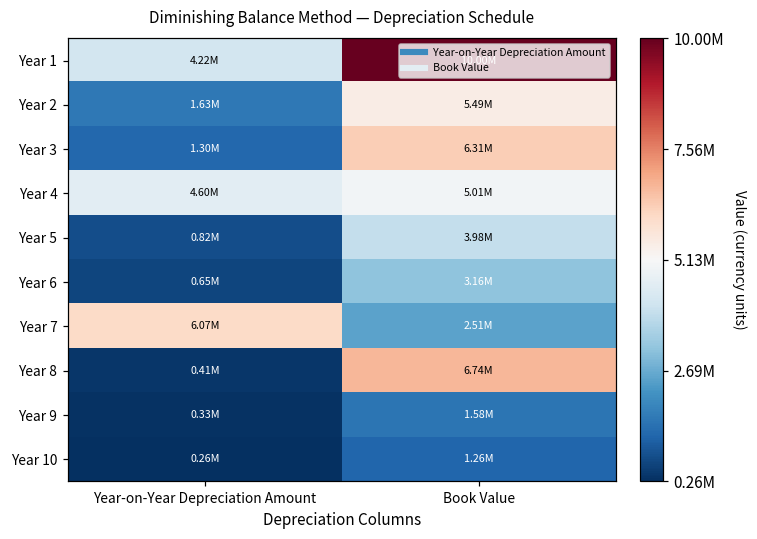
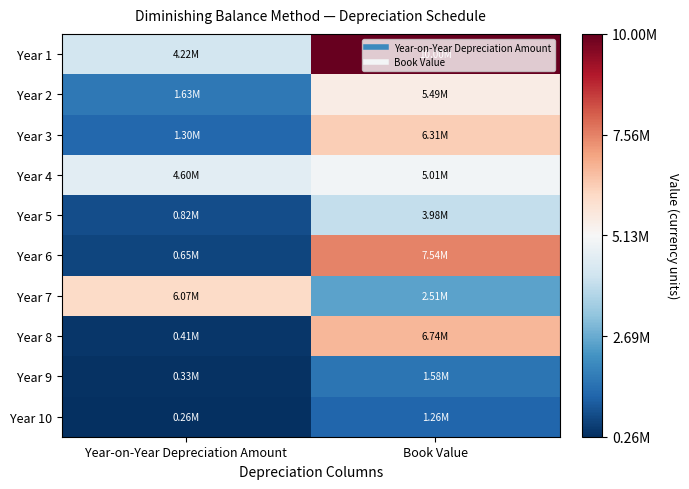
Year 6, Book Value: 3.16M -> 7.54M
